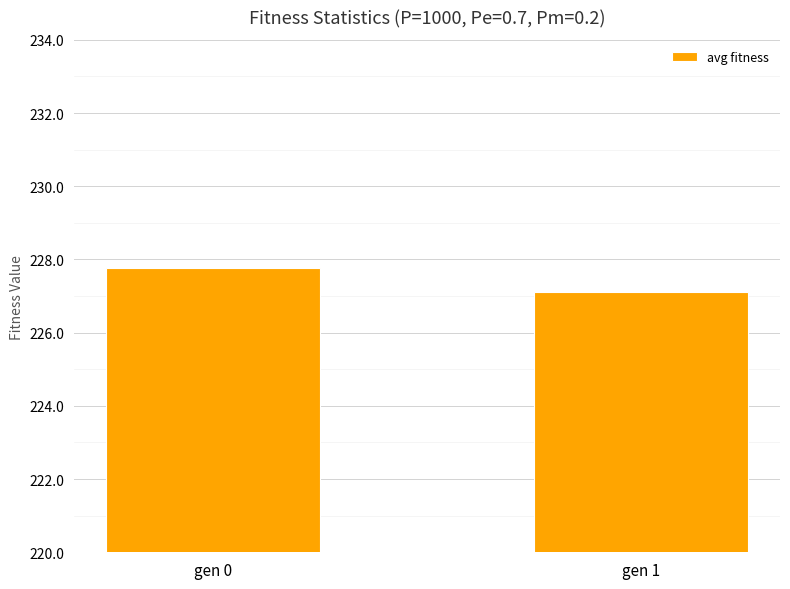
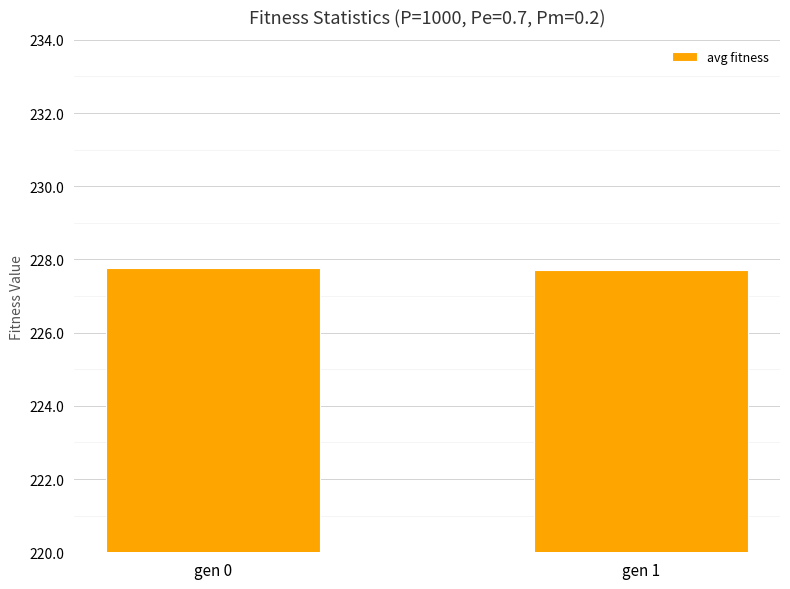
gen 1: 227.1 -> 227.7
